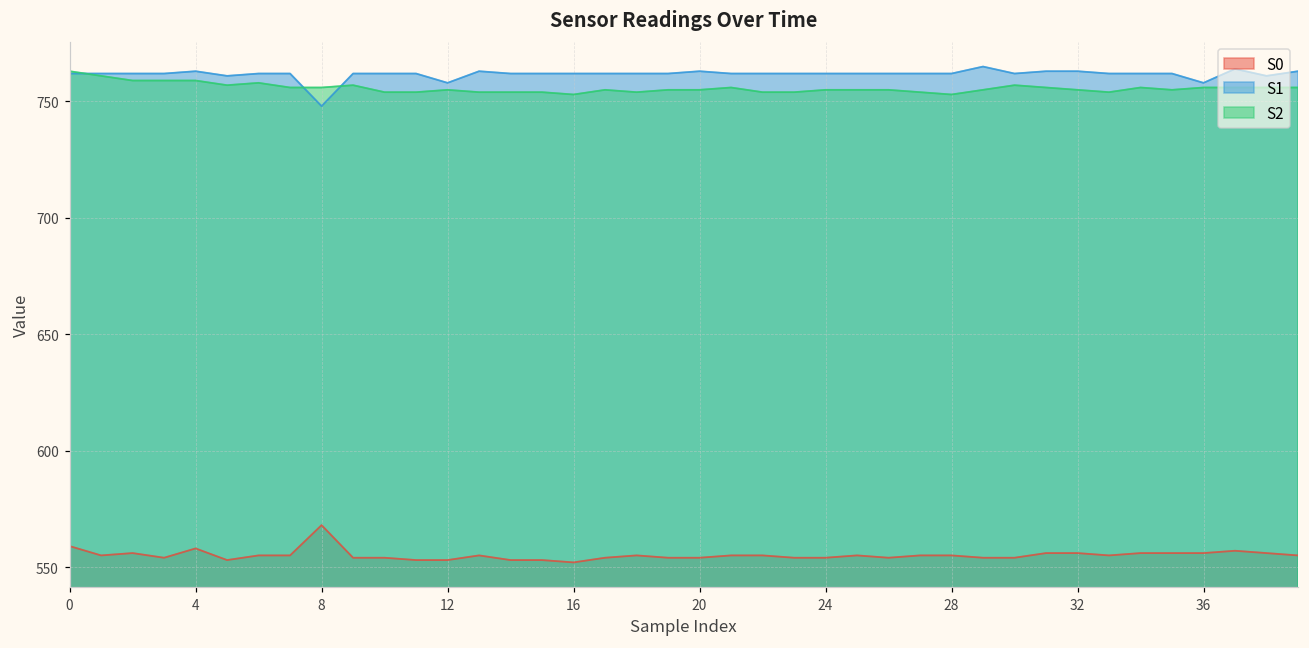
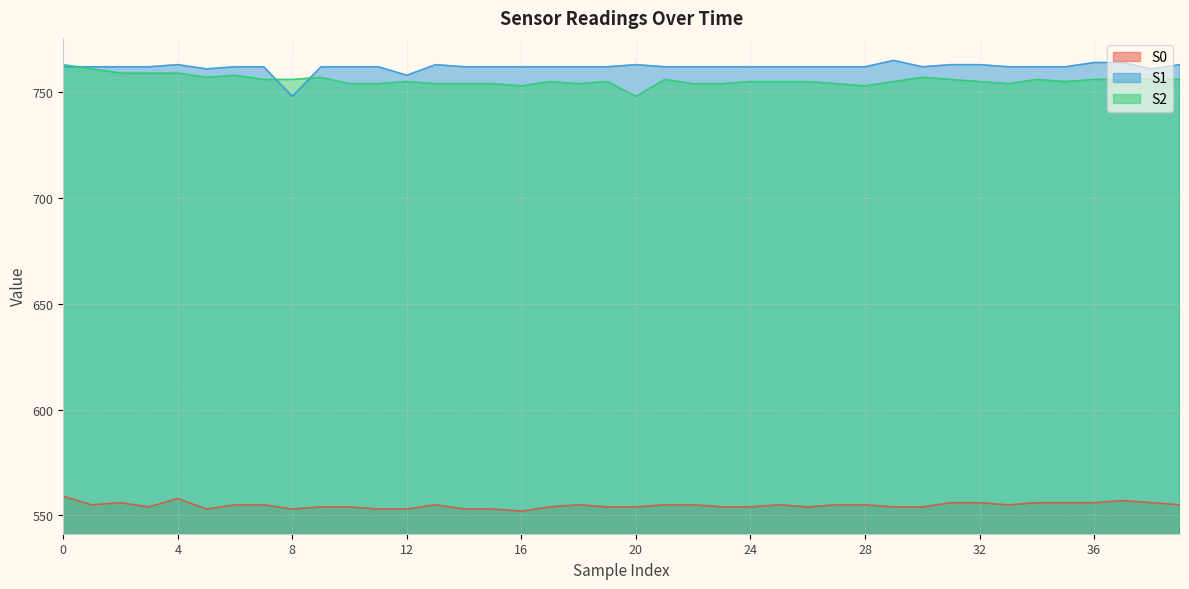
S0, 8: 568 -> 553
S2, 20: 755 -> 748
S1, 36: 758 -> 764
